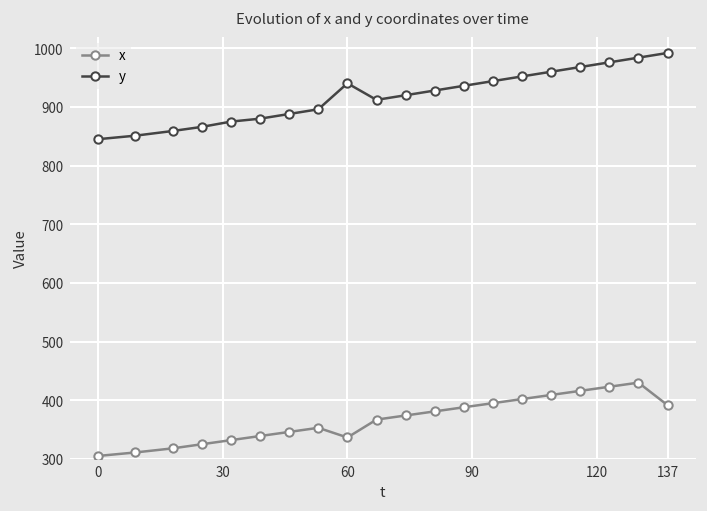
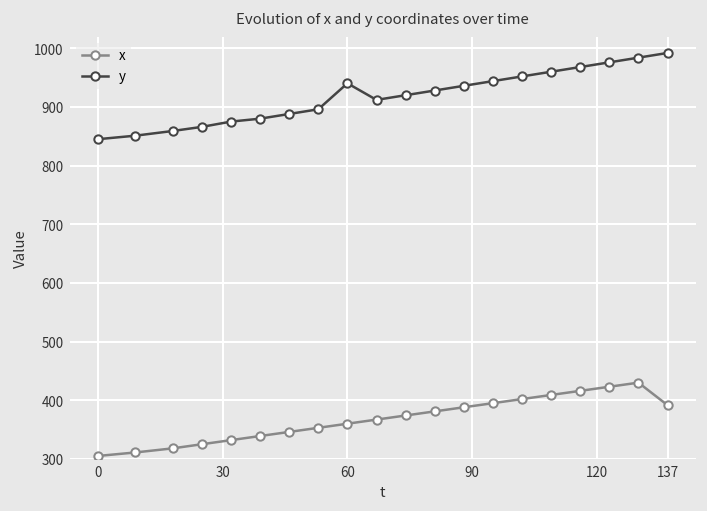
x, 60: 340 -> 360
